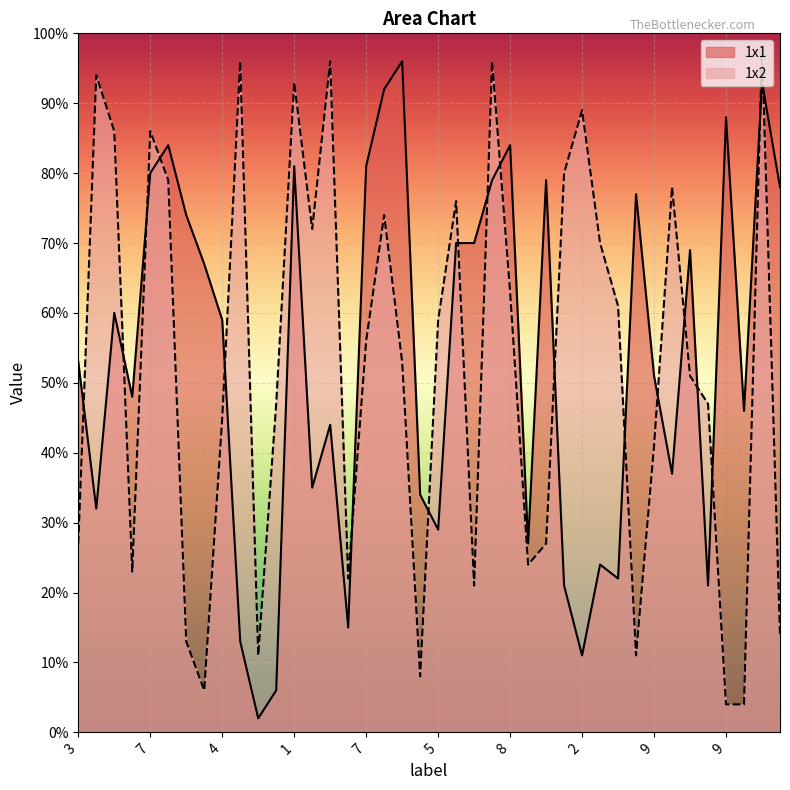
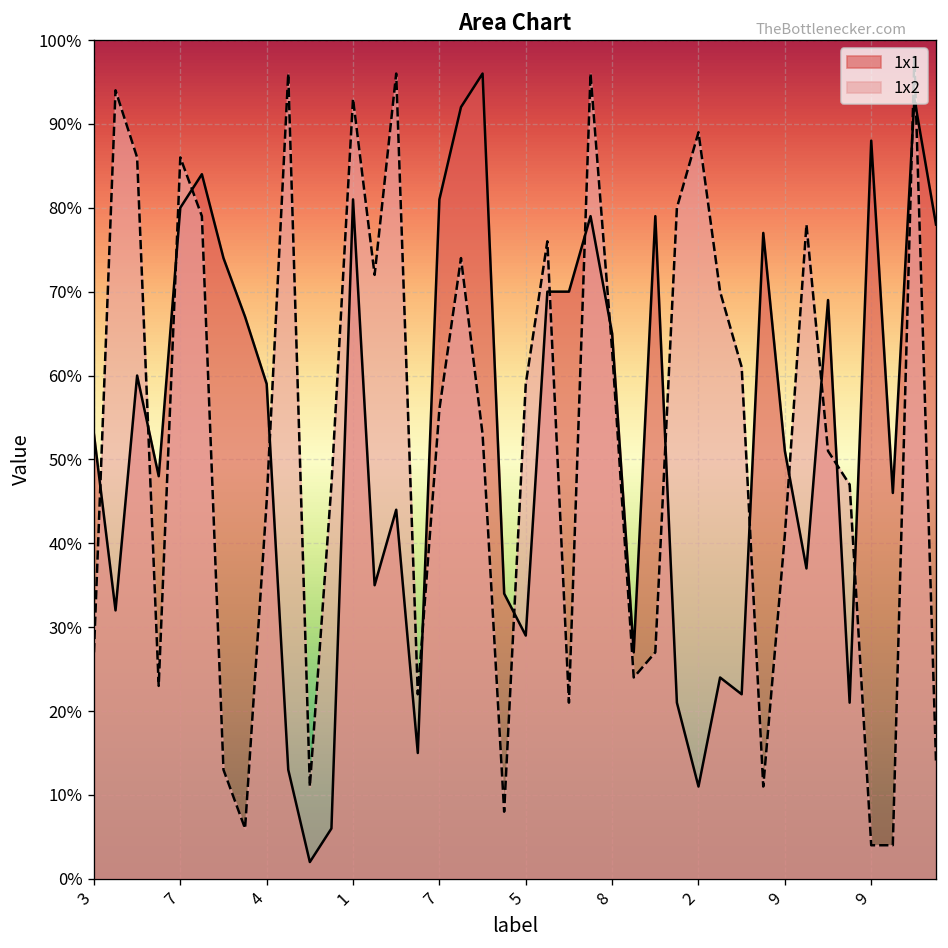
1x1, 8: 84% -> 65%
